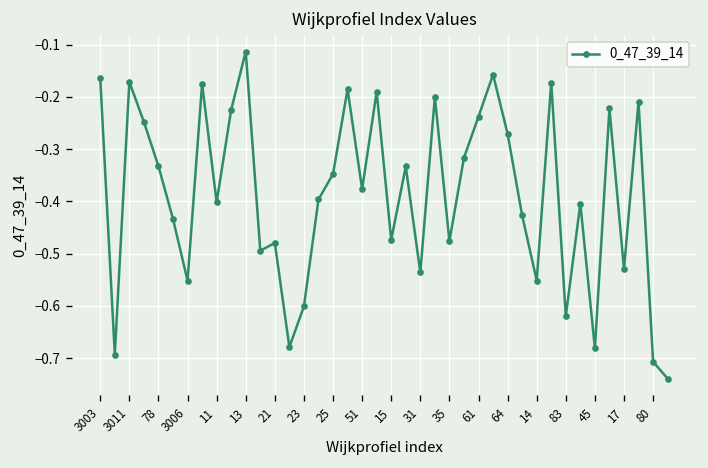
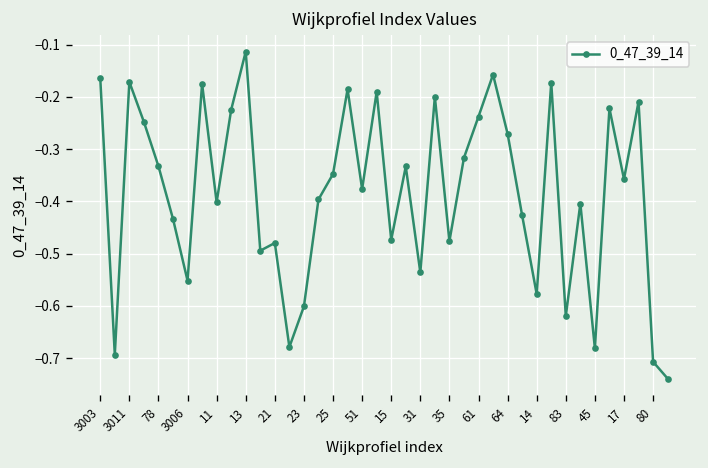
14: -0.55 -> -0.58
17: -0.53 -> -0.36
